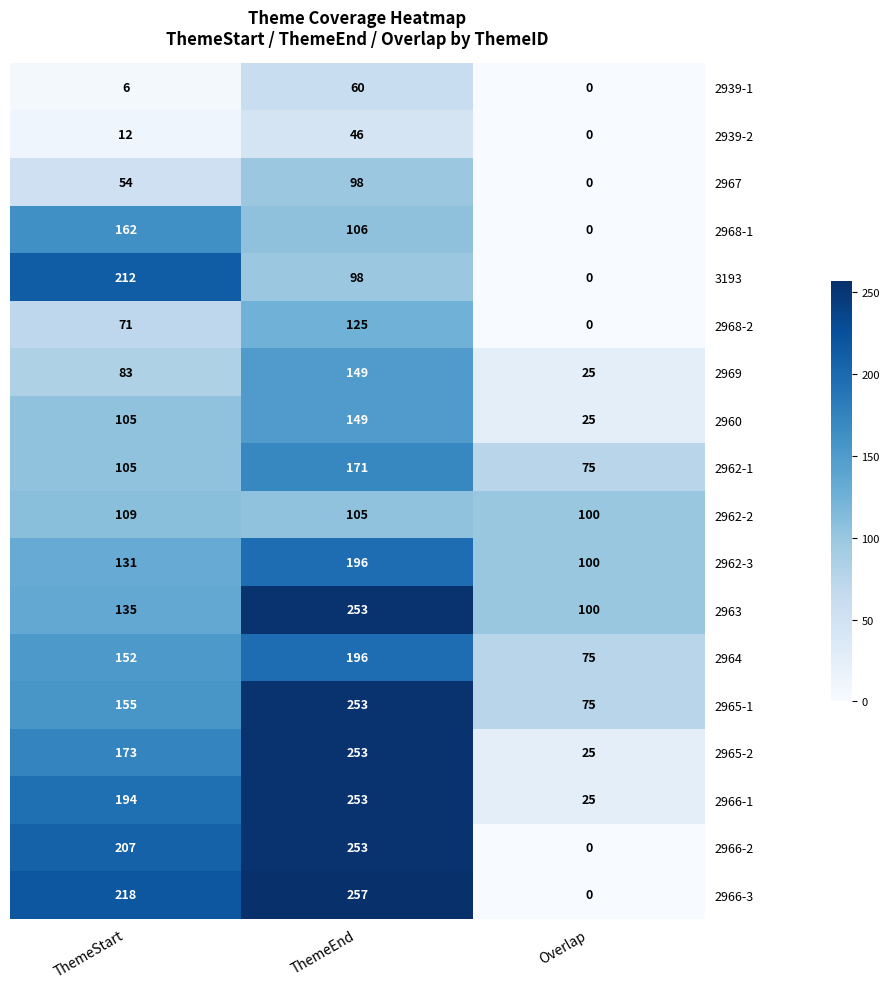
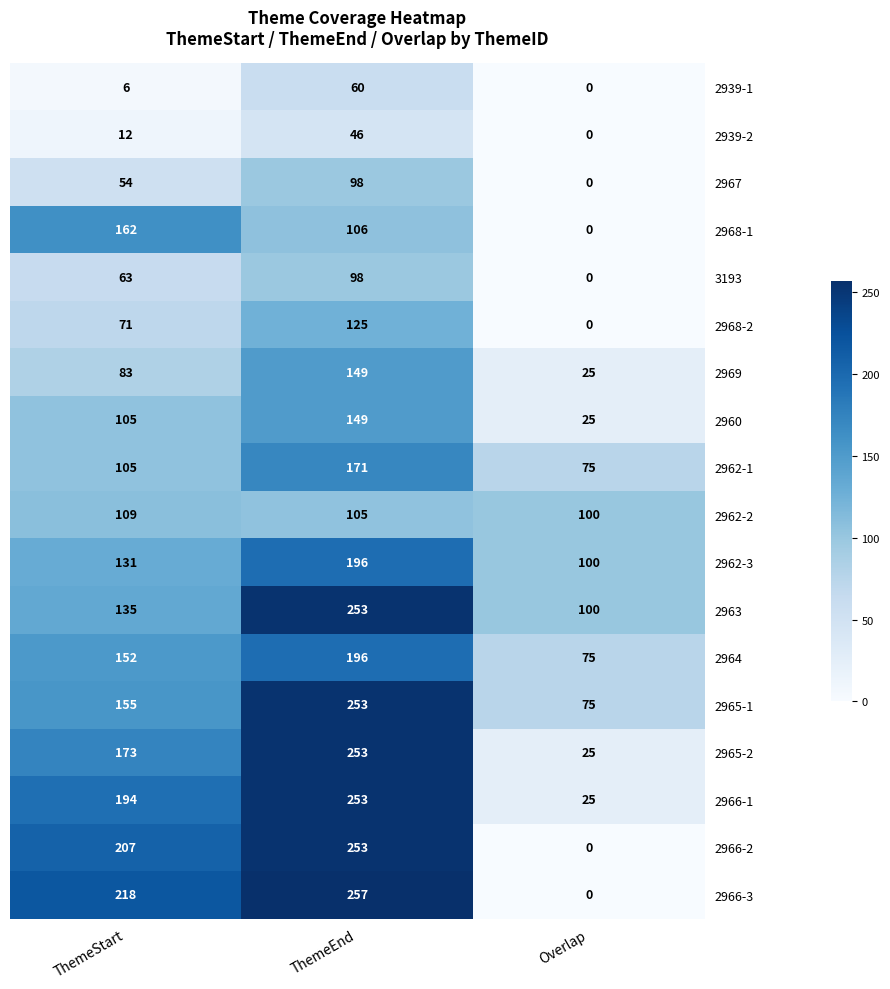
3193, ThemeStart: 212 -> 63
